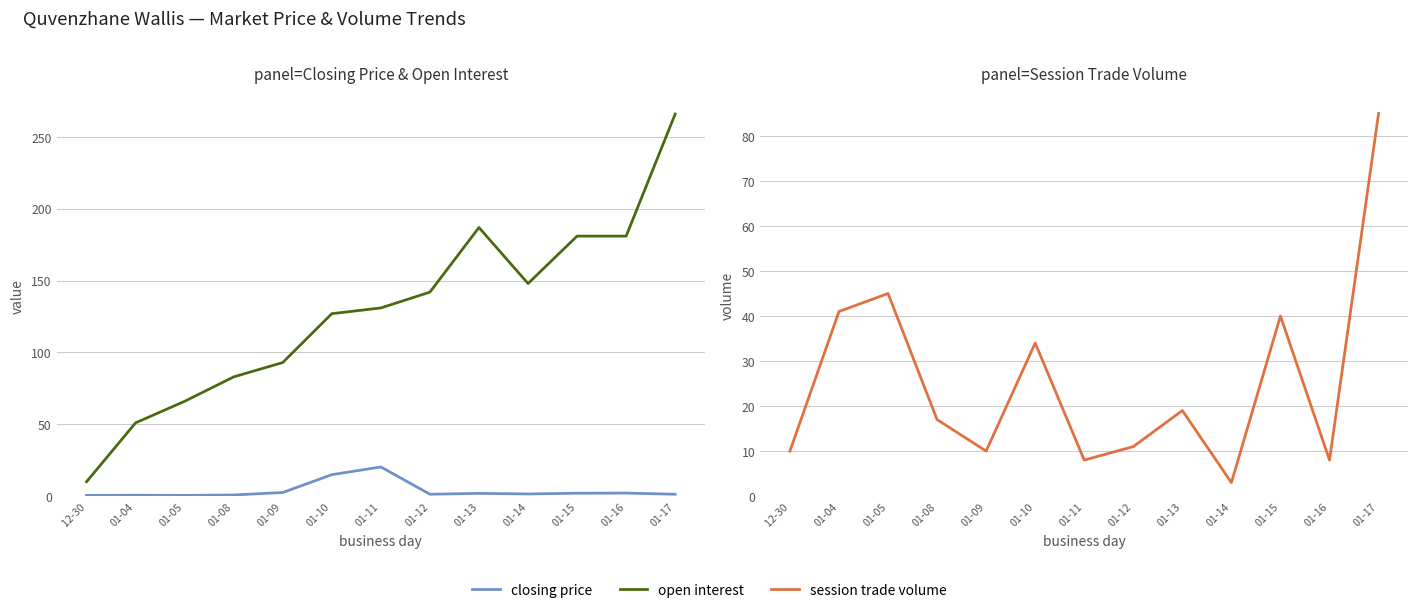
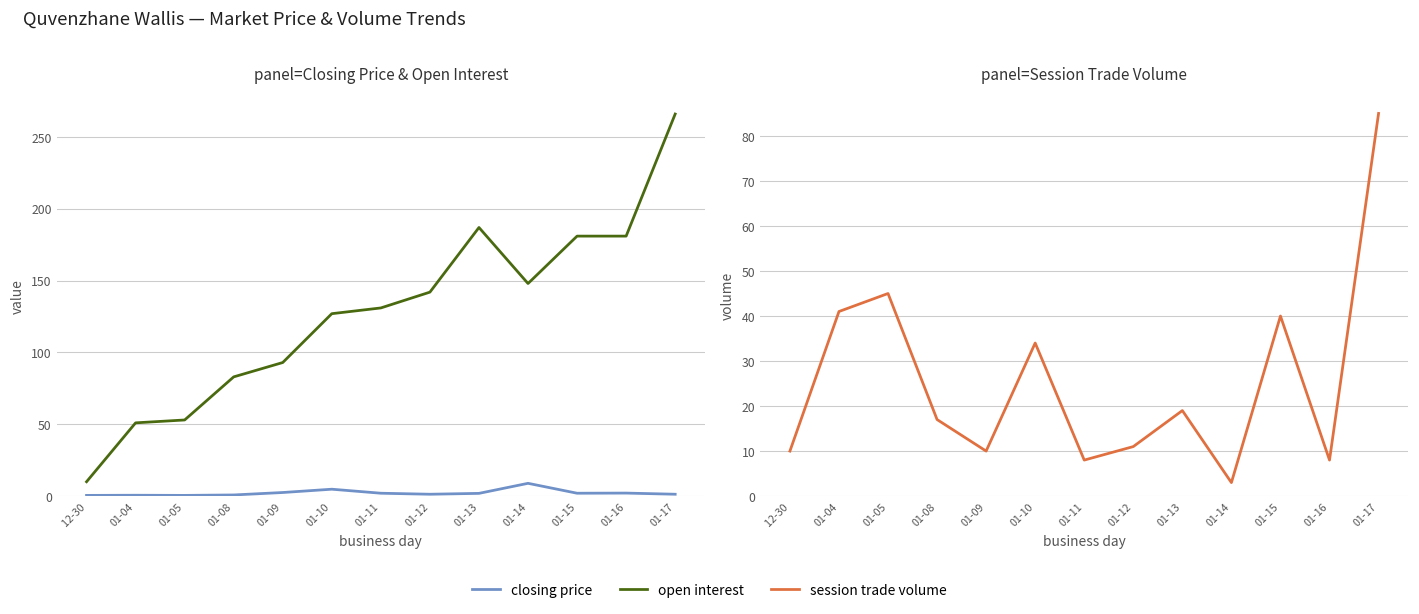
panel=Closing Price & Open Interest, open interest, 01-05: 66 -> 53
panel=Closing Price & Open Interest, closing price, 01-10: 15 -> 5
panel=Closing Price & Open Interest, closing price, 01-11: 20 -> 2
panel=Closing Price & Open Interest, closing price, 01-14: 2 -> 9
